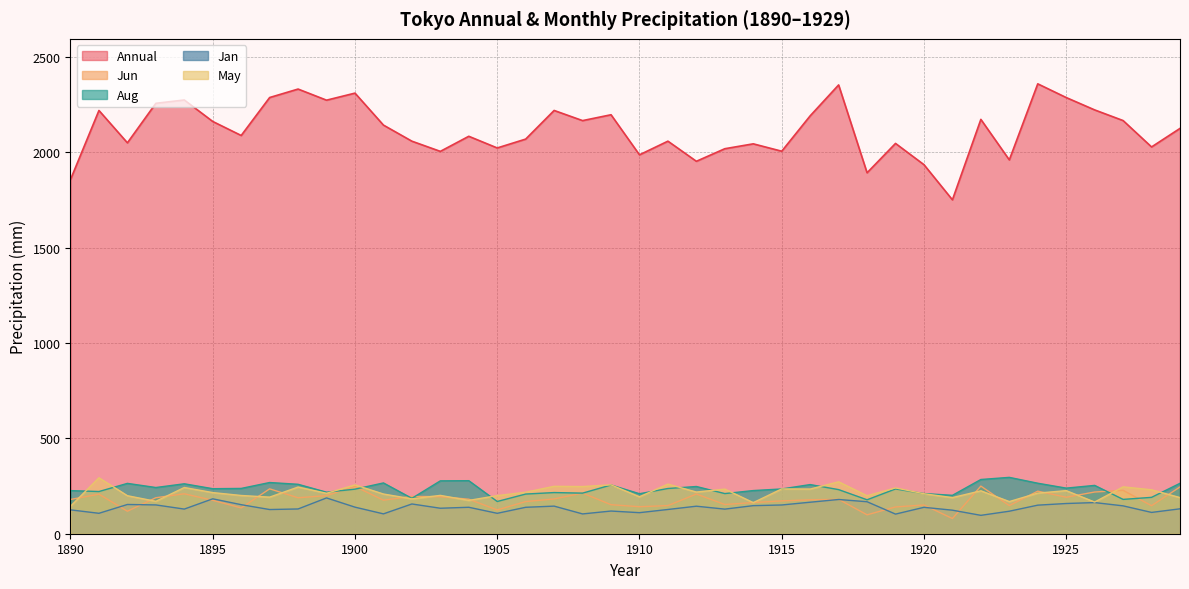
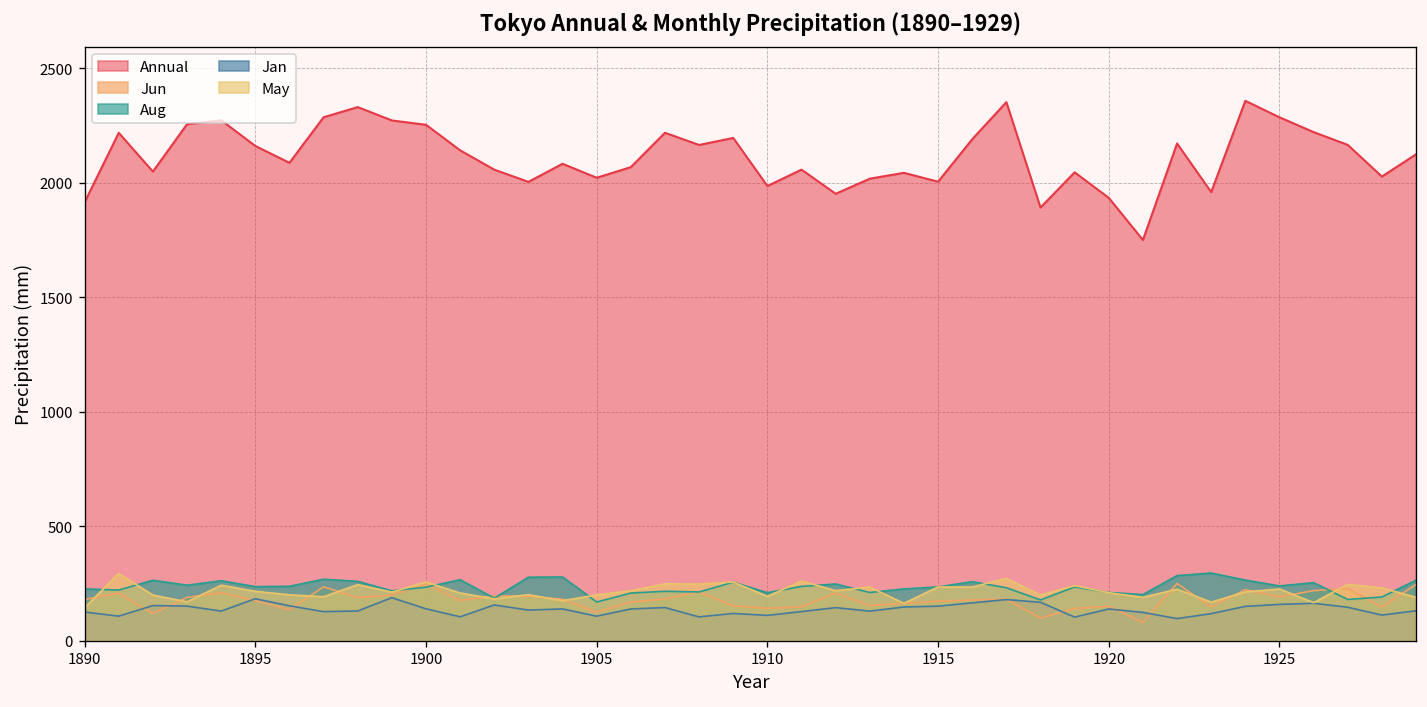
Annual, 1890: 1860 -> 1920
Annual, 1900: 2310 -> 2250
